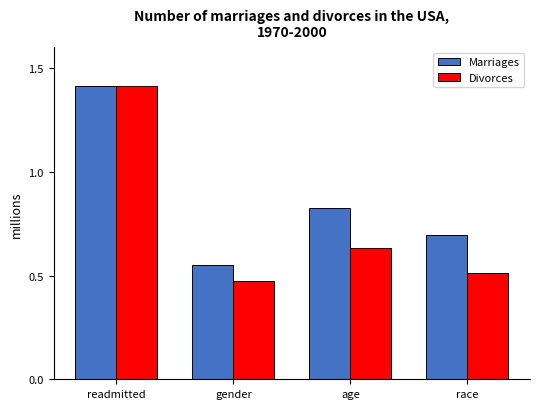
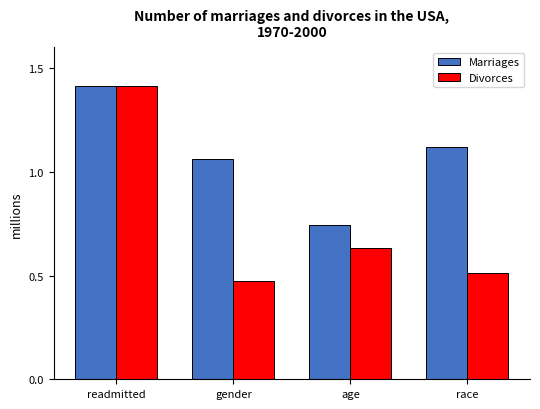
Marriages, gender: 0.55 -> 1.06
Marriages, age: 0.83 -> 0.74
Marriages, race: 0.69 -> 1.12
